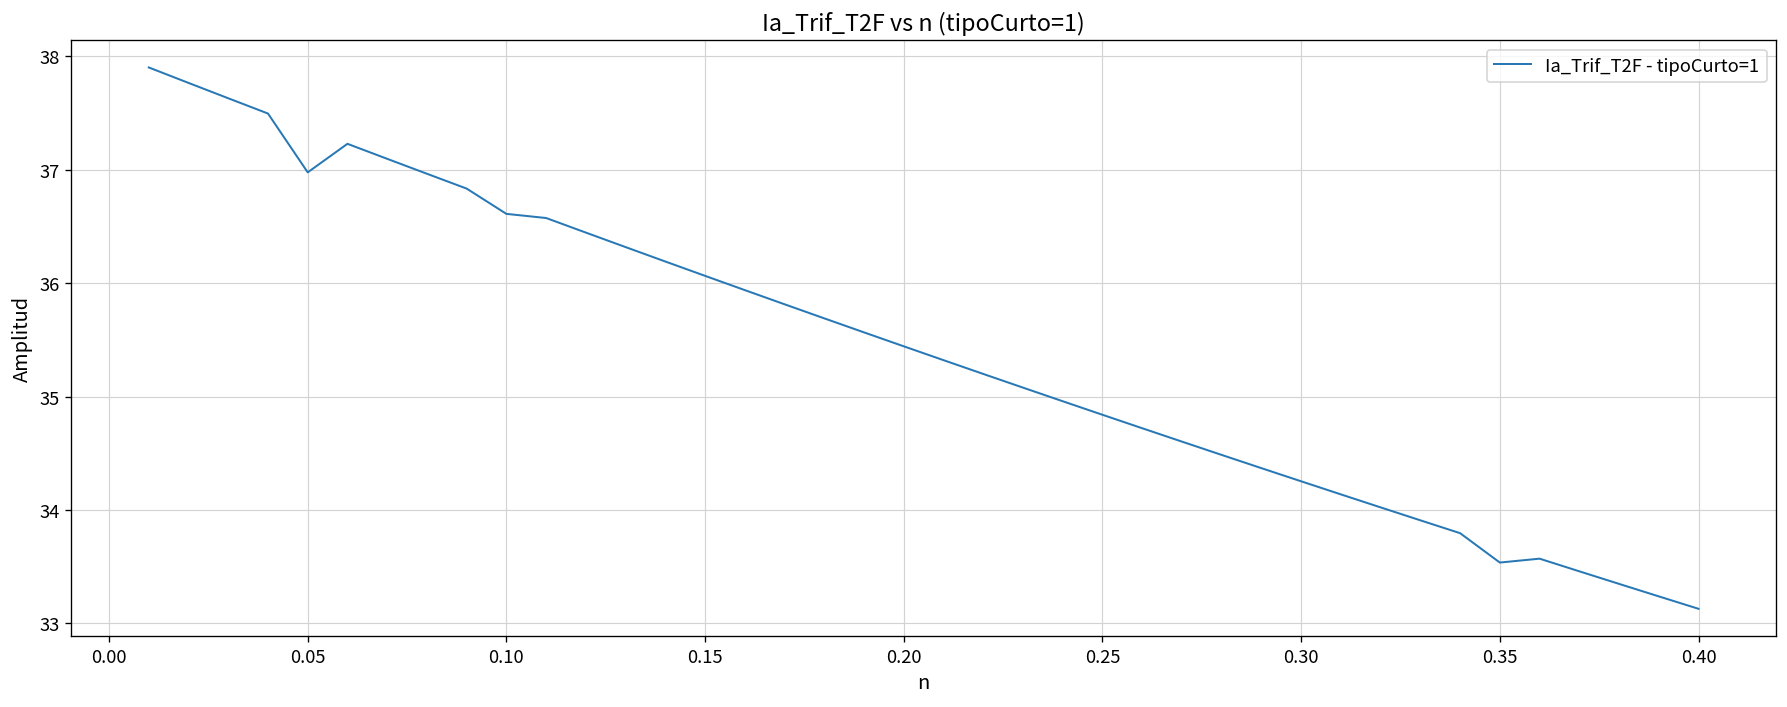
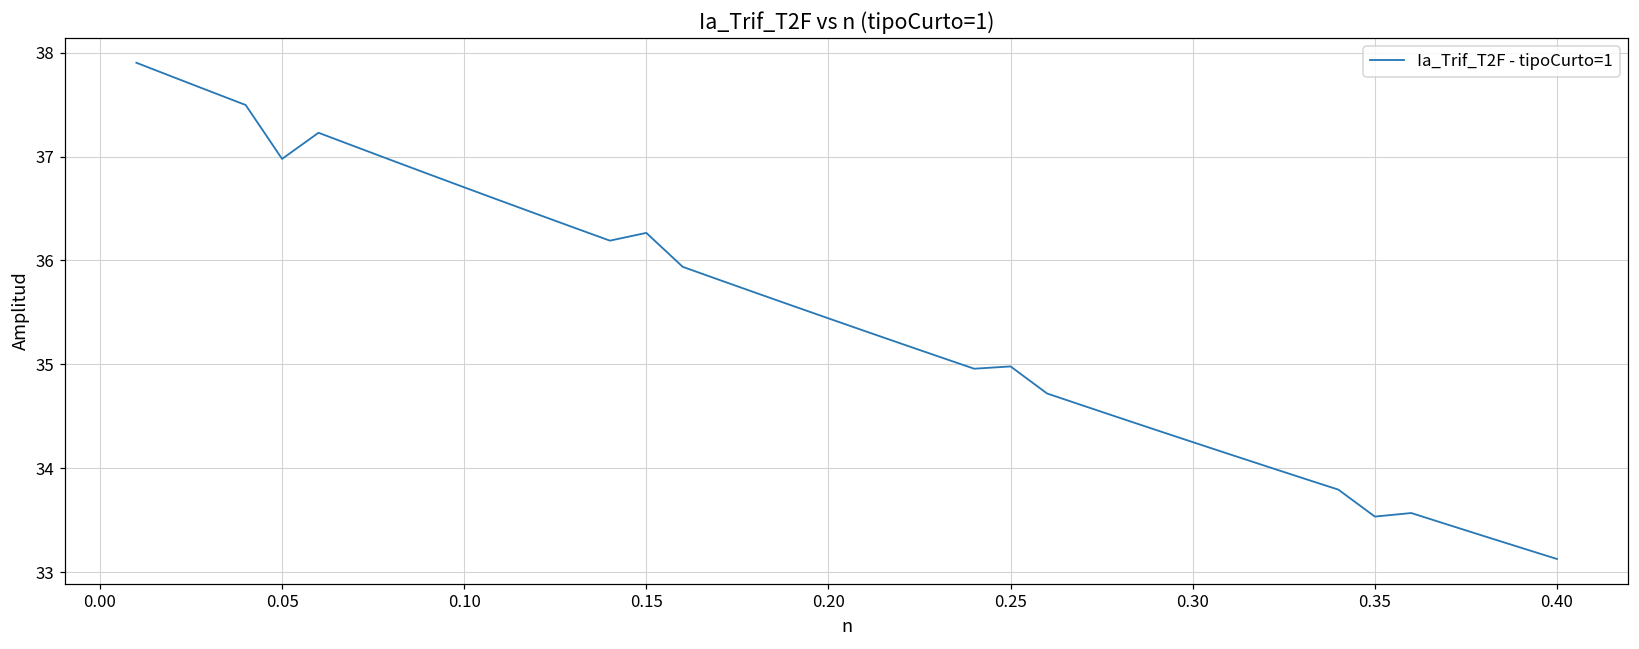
0.10: 36.6 -> 36.7
0.15: 36.1 -> 36.3
0.25: 34.8 -> 35.0
